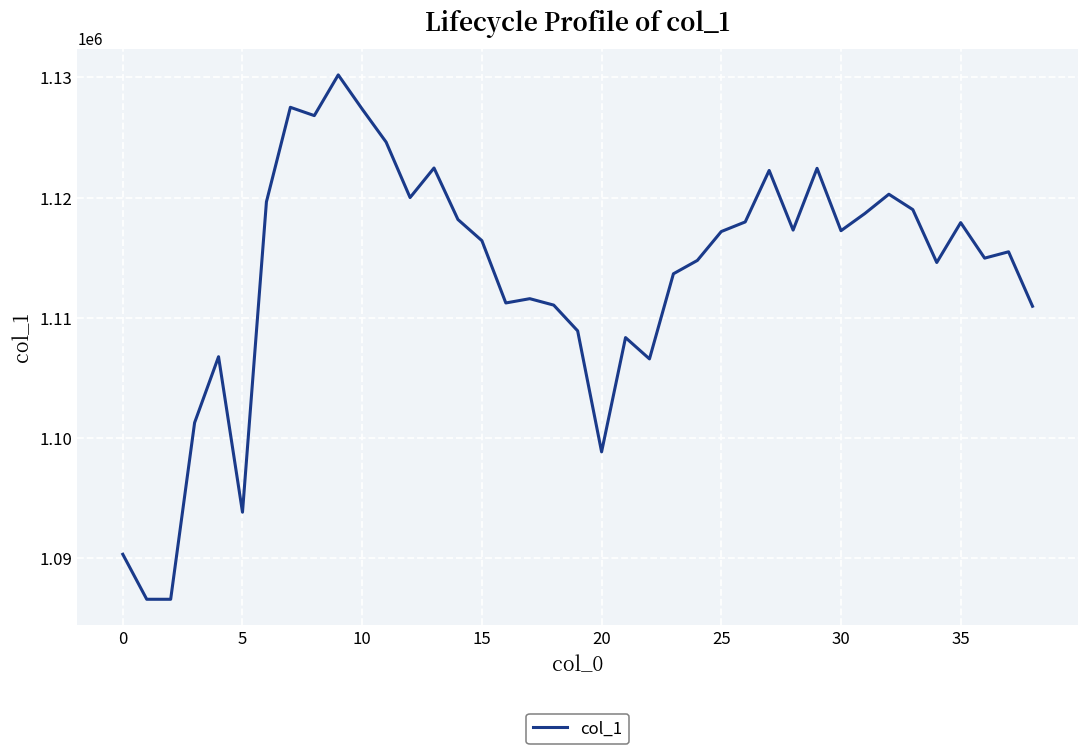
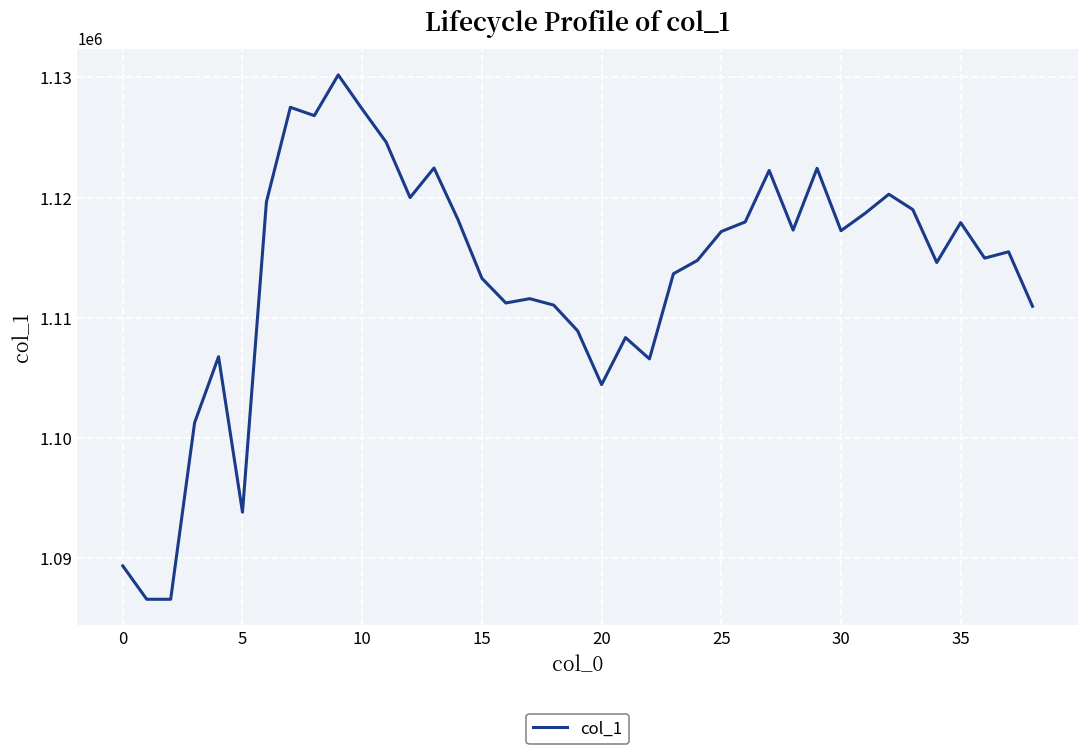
0: 1090300 -> 1089400
15: 1116400 -> 1113300
20: 1098800 -> 1104400
